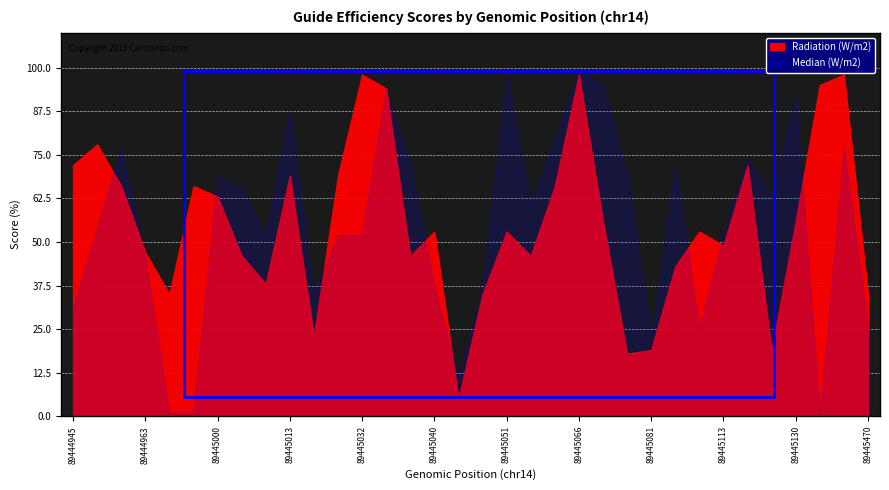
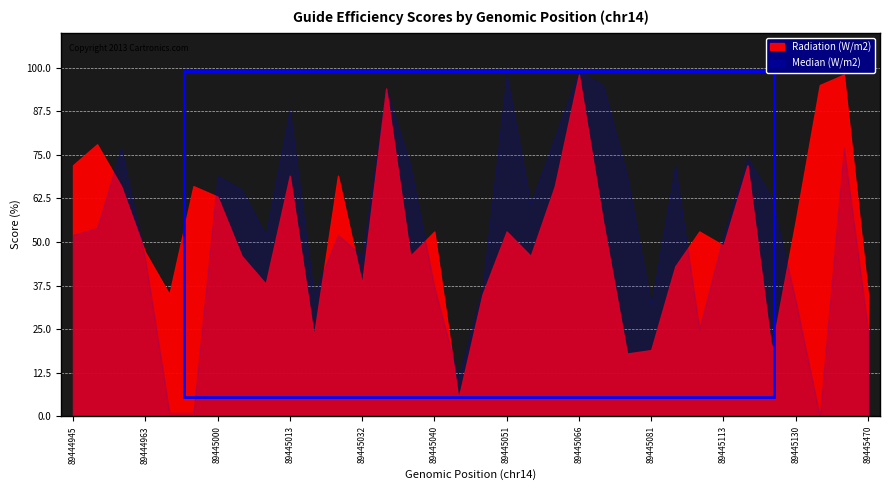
Median (W/m2), 89444945: 31 -> 52
Radiation (W/m2), 89445032: 98 -> 38
Median (W/m2), 89445032: 52 -> 46
Median (W/m2), 89445081: 23 -> 32
Median (W/m2), 89445130: 92 -> 33
